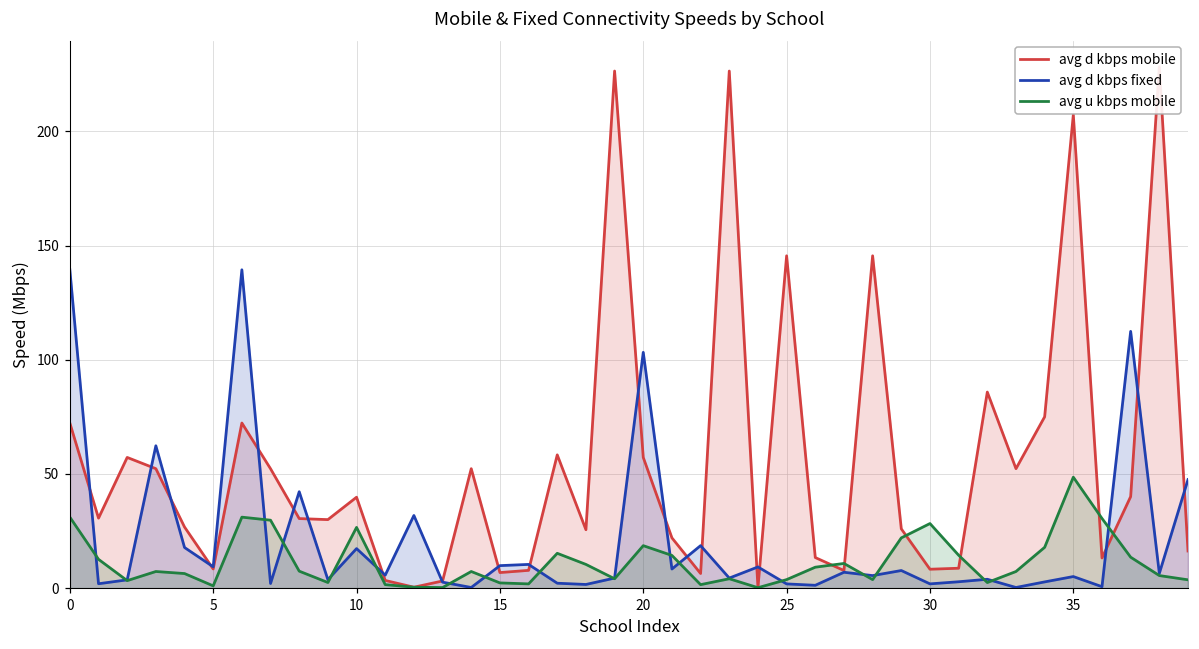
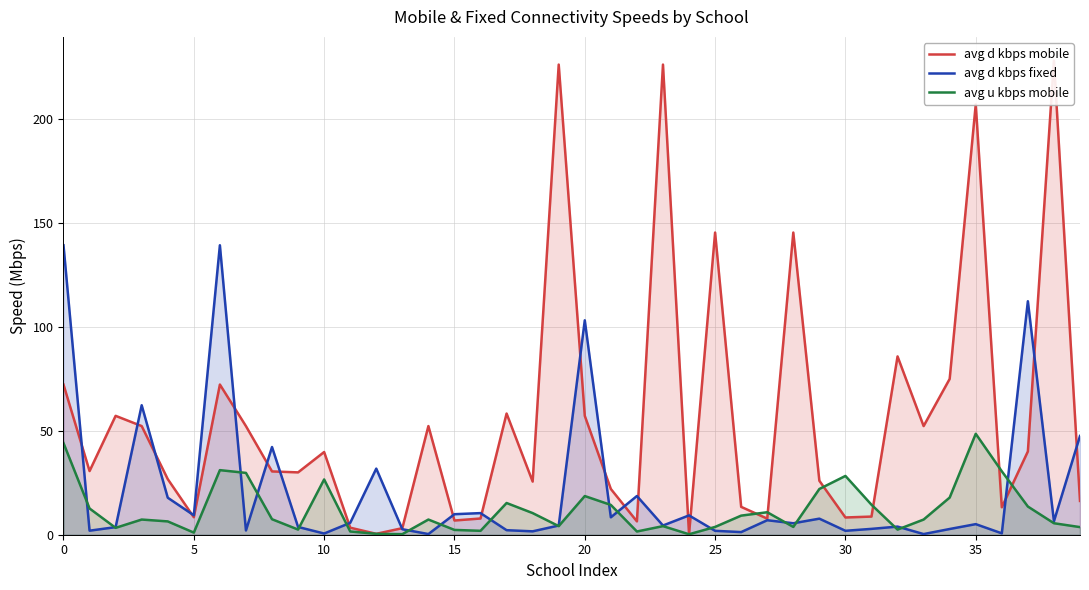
avg u kbps mobile, 0: 31 -> 44
avg d kbps fixed, 10: 17 -> 1
